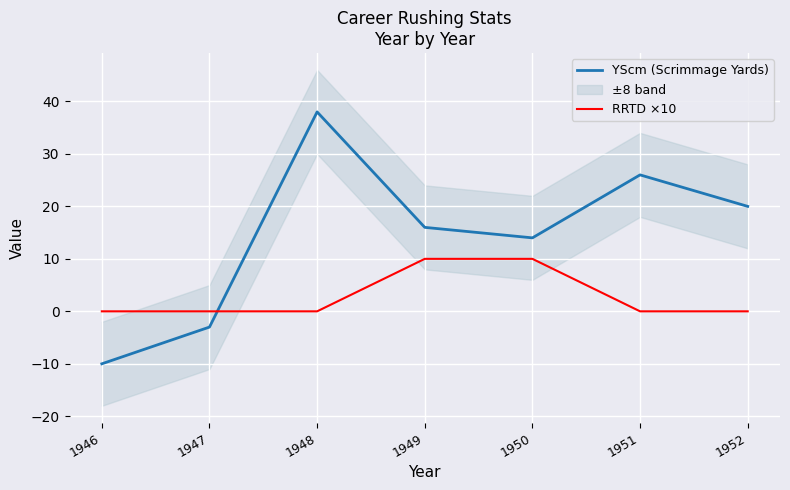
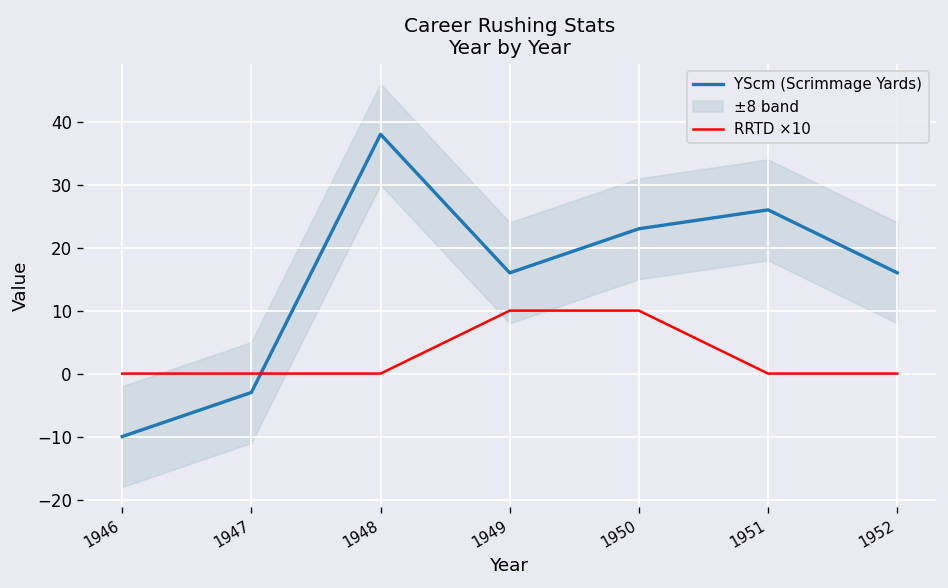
YScm (Scrimmage Yards), 1950: 14 -> 23
YScm (Scrimmage Yards), 1952: 20 -> 16
